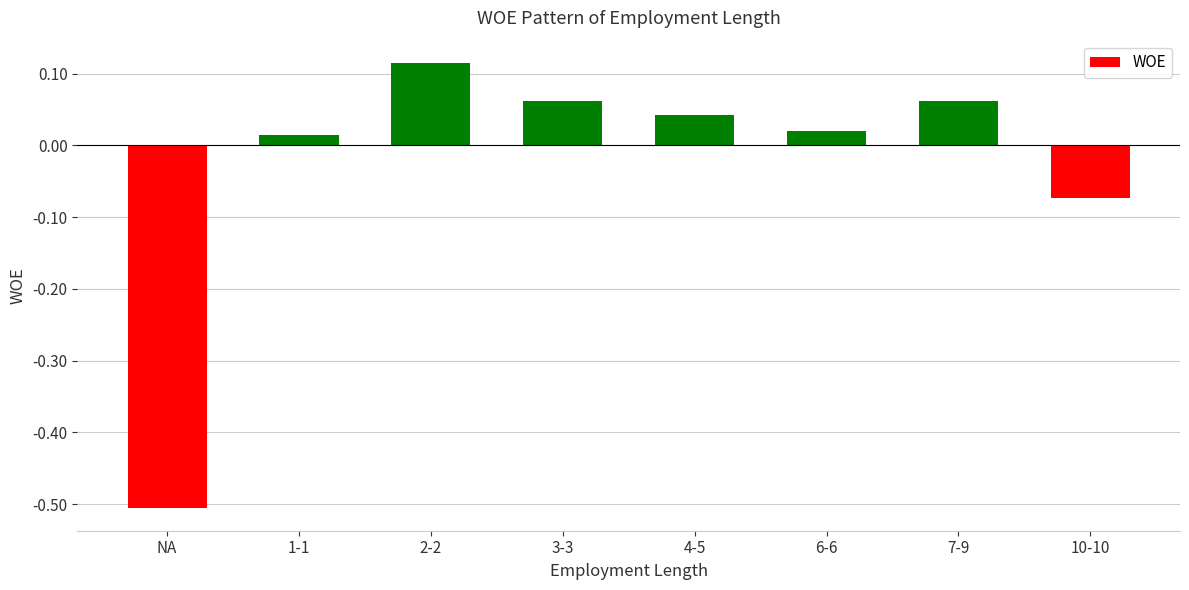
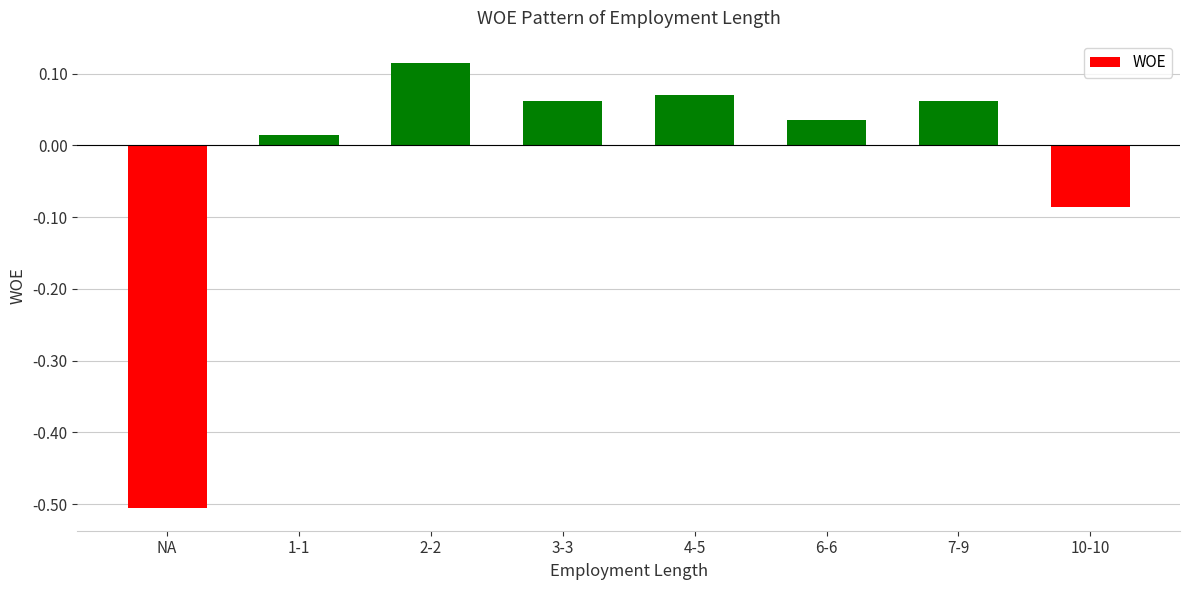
4-5: 0.04 -> 0.07
6-6: 0.02 -> 0.03
10-10: -0.07 -> -0.09
